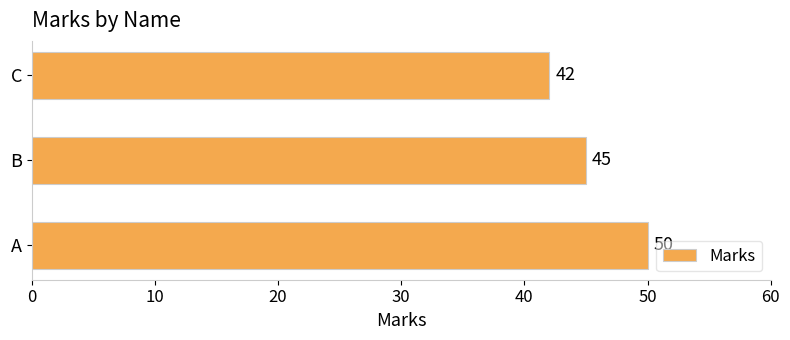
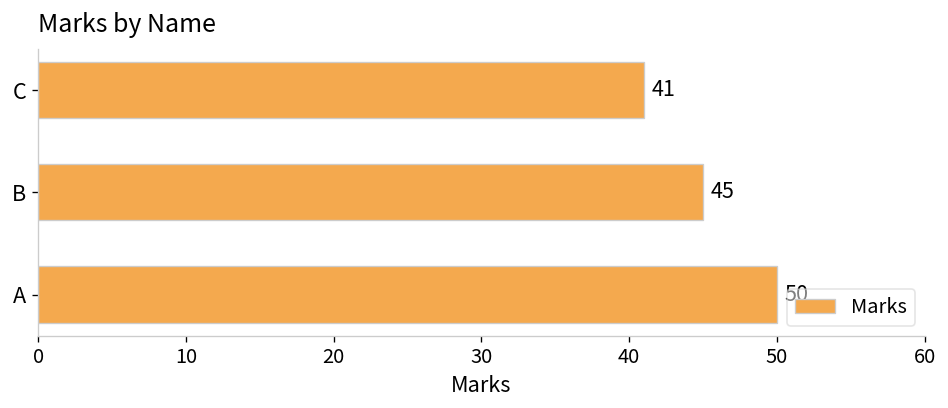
C: 42 -> 41
